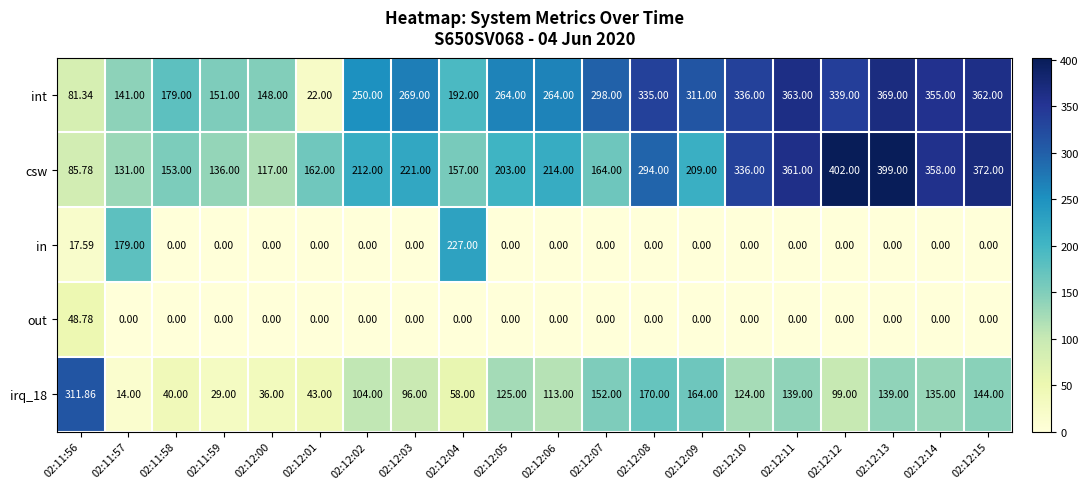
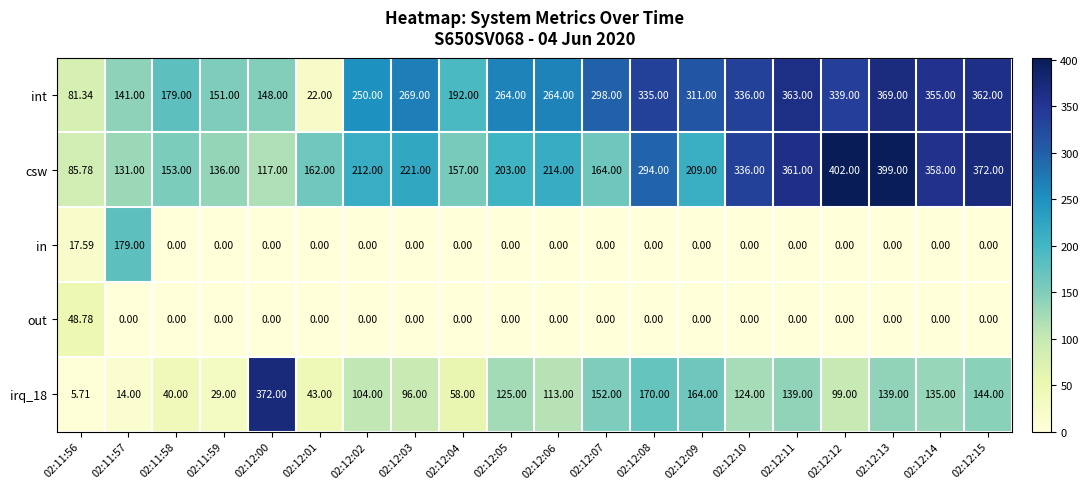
in, 02:12:04: 227.00 -> 0.00
irq_18, 02:11:56: 311.86 -> 5.71
irq_18, 02:12:00: 36.00 -> 372.00
